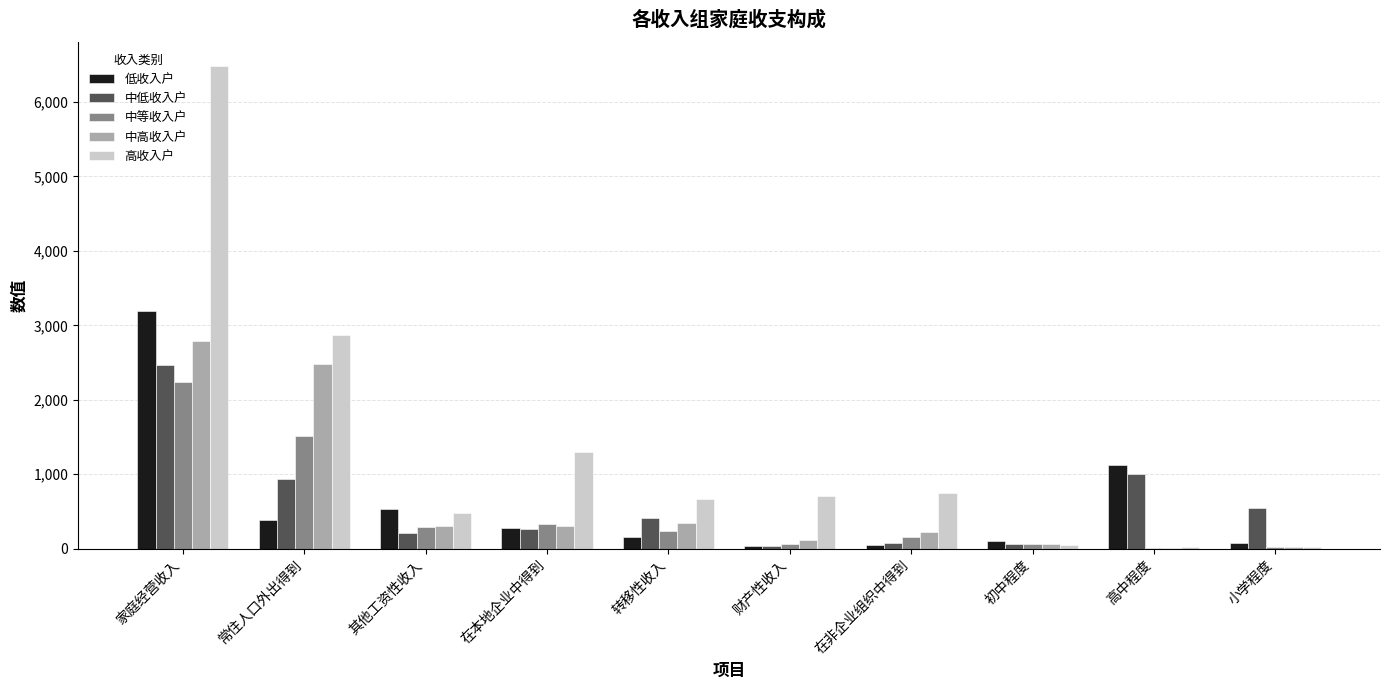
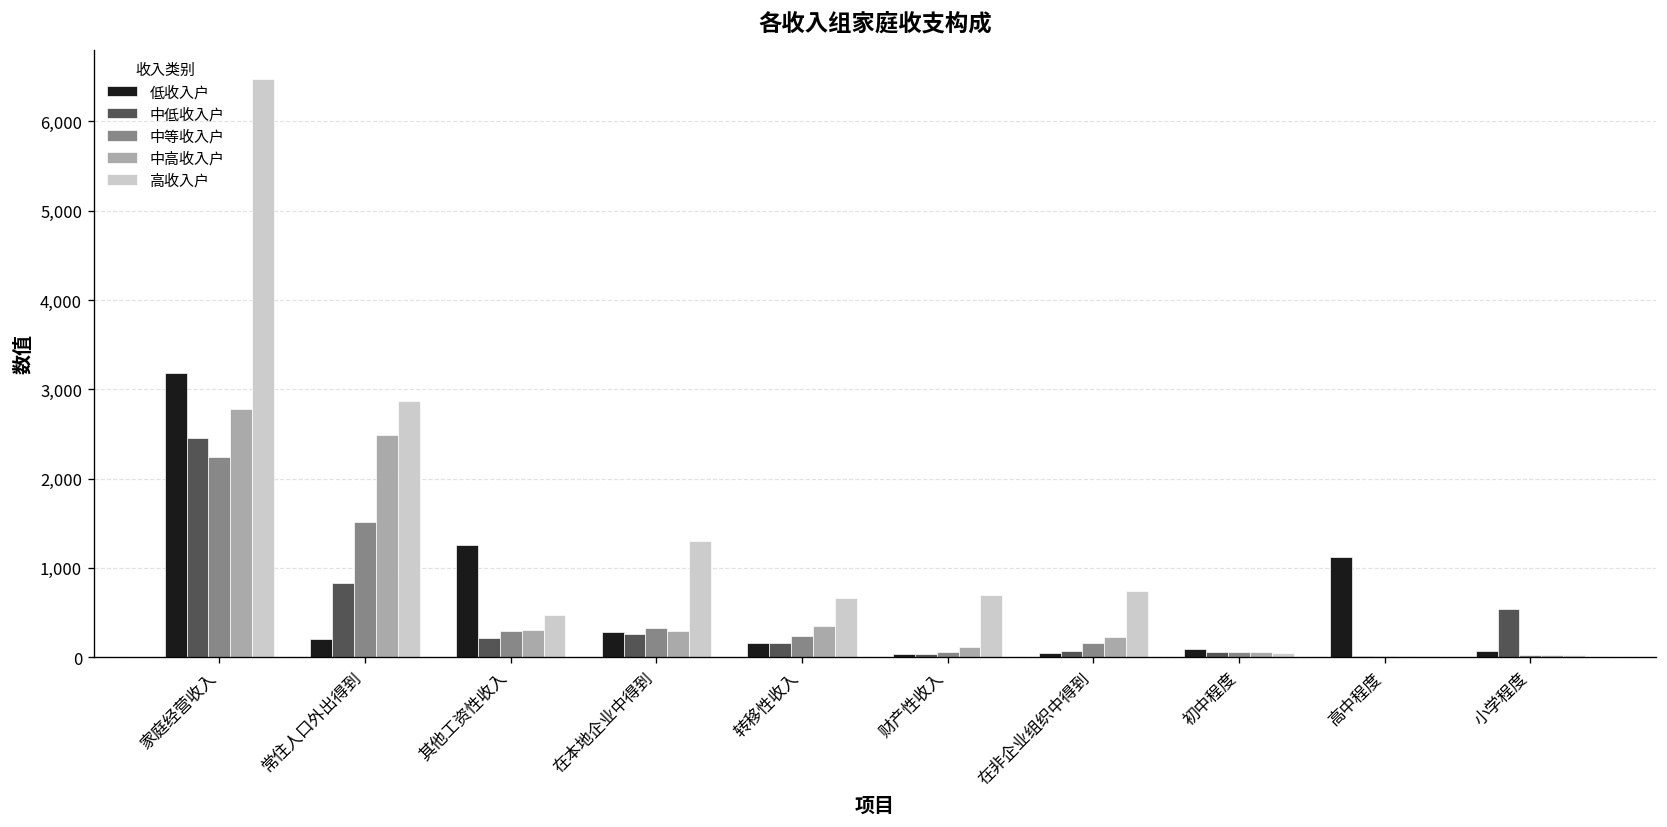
低收入户, 常住人口外出得到: 400 -> 200
中低收入户, 常住人口外出得到: 900 -> 800
低收入户, 其他工资性收入: 500 -> 1,300
中低收入户, 转移性收入: 400 -> 200
中低收入户, 高中程度: 1,000 -> 0
